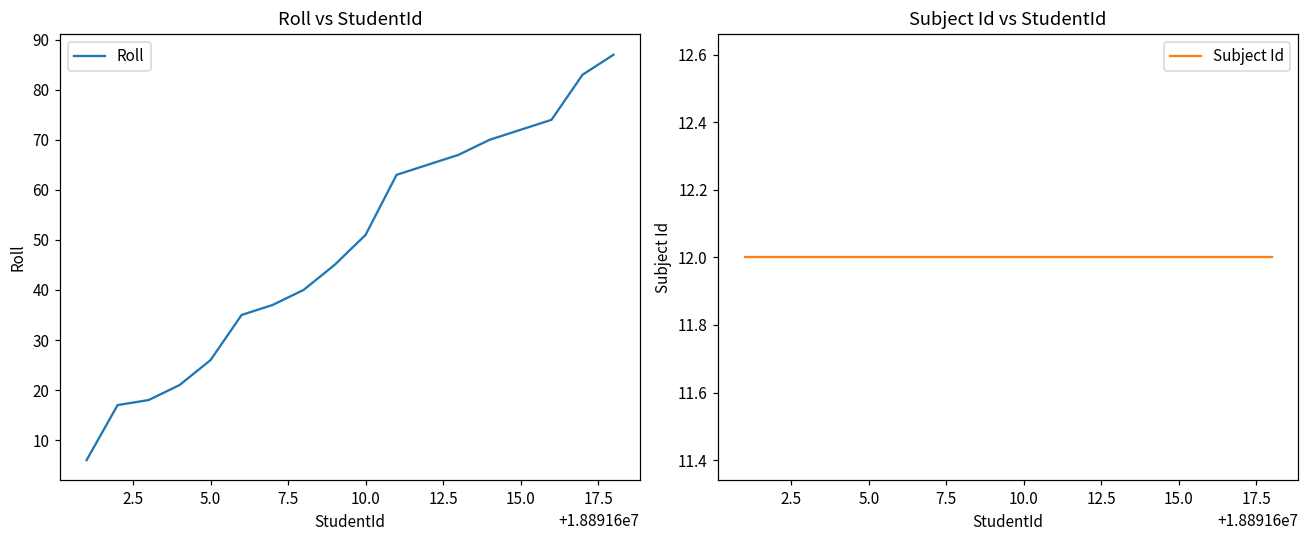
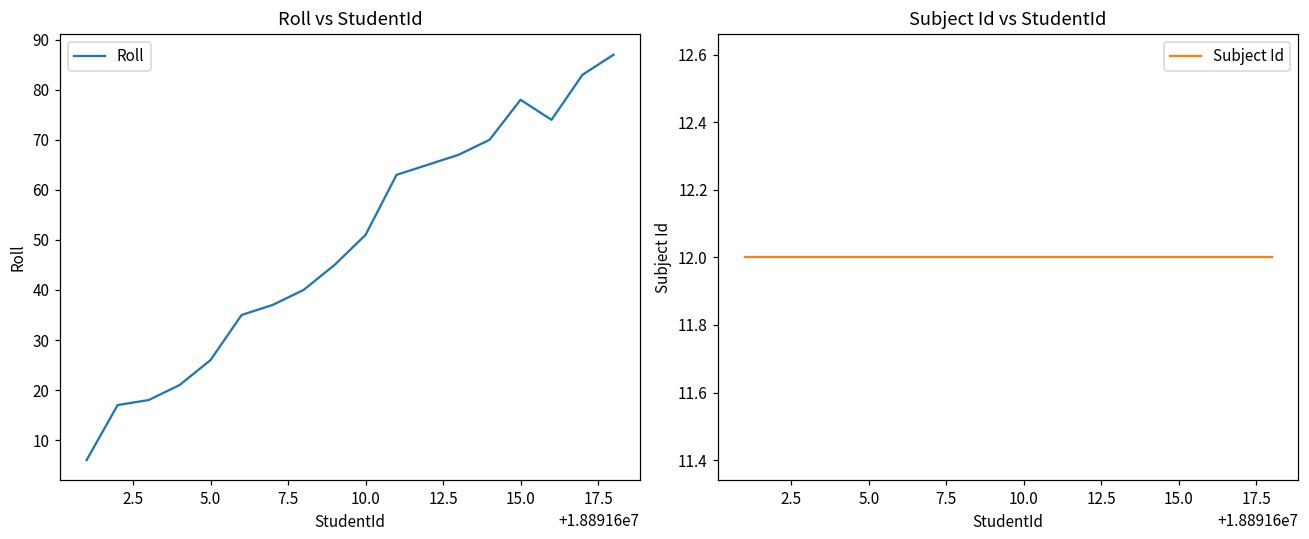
Roll vs StudentId, 15.0: 72 -> 78
